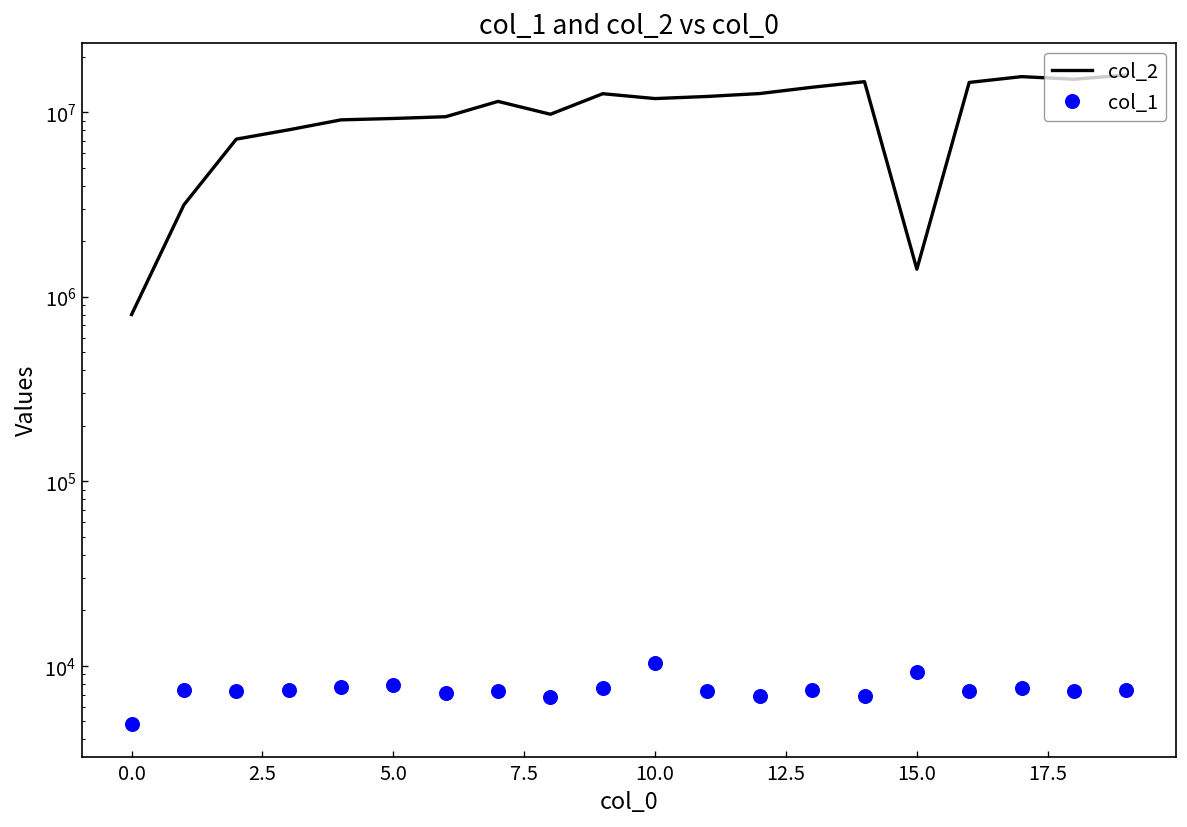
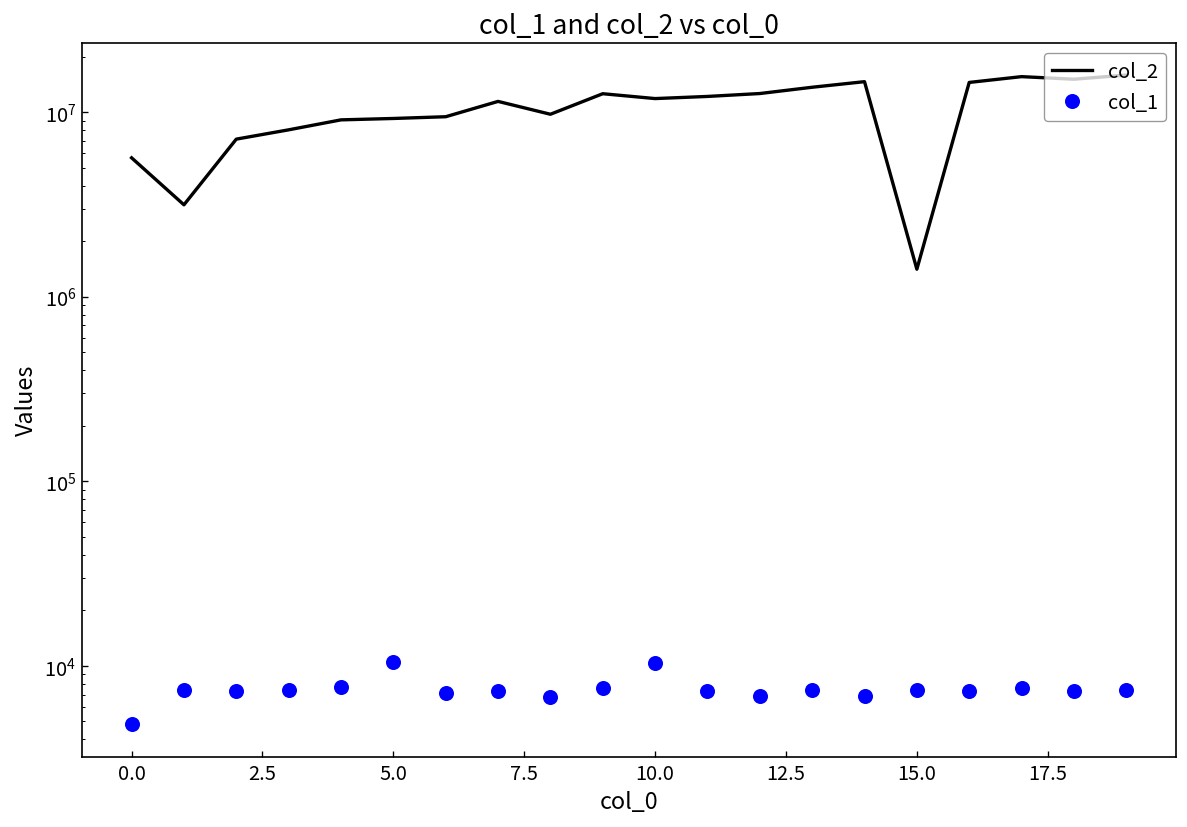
col_2, 0.0: 800000 -> 5700000
col_1, 5.0: 8000 -> 11000
col_1, 15.0: 9000 -> 7000
